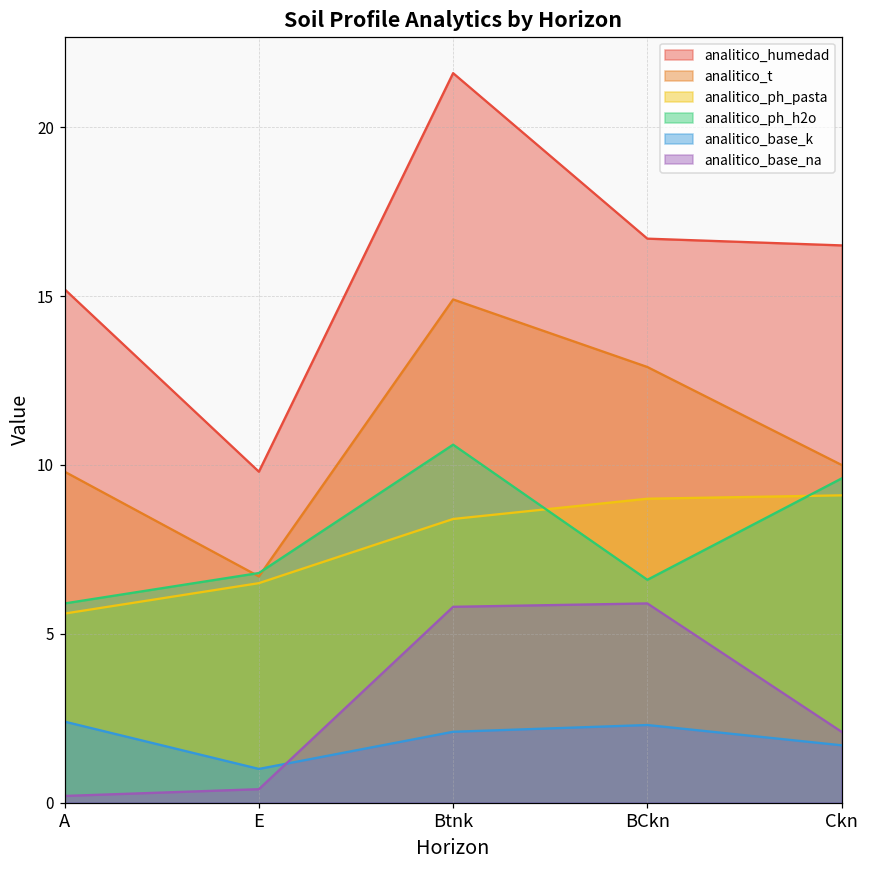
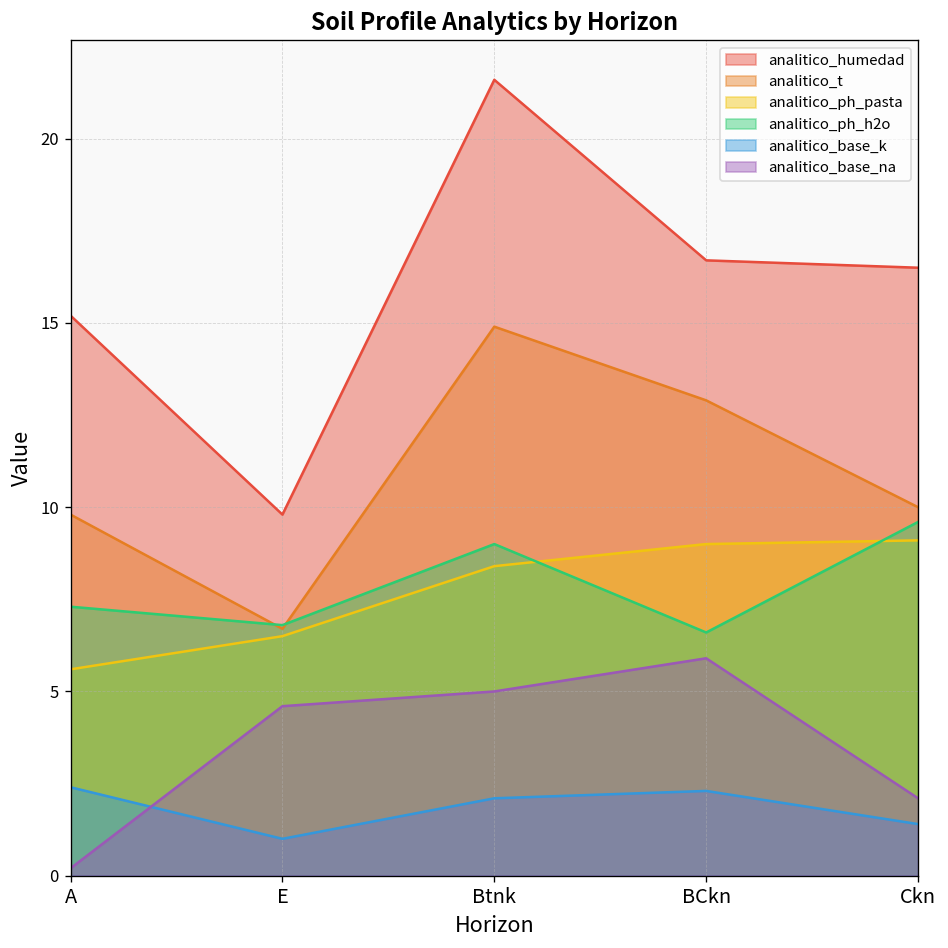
analitico_ph_h2o, A: 5.9 -> 7.3
analitico_base_na, E: 0.4 -> 4.6
analitico_ph_h2o, Btnk: 10.6 -> 9.0
analitico_base_na, Btnk: 5.8 -> 5.0
analitico_base_k, Ckn: 1.7 -> 1.4
